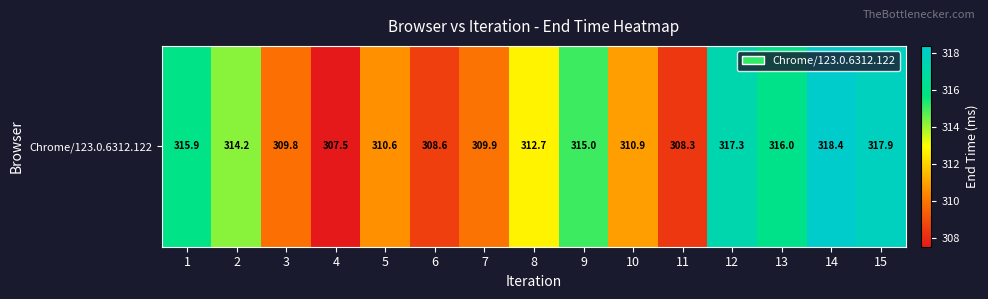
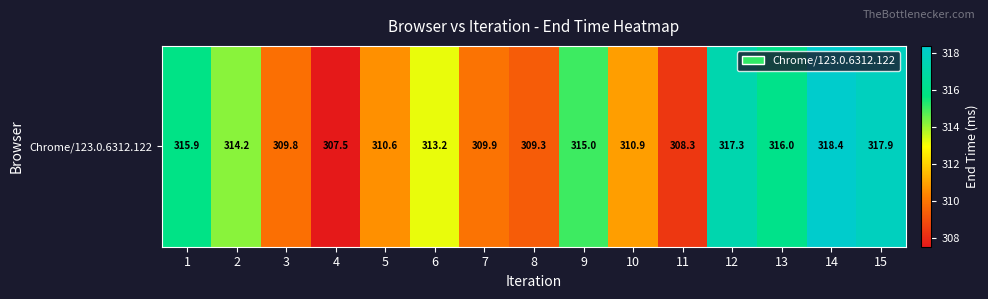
Chrome/123.0.6312.122, 6: 308.6 -> 313.2
Chrome/123.0.6312.122, 8: 312.7 -> 309.3
